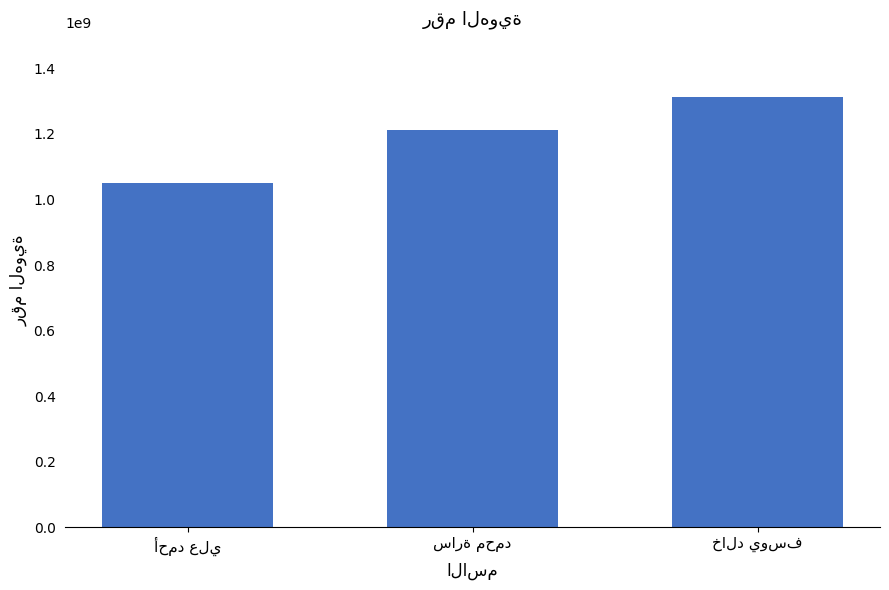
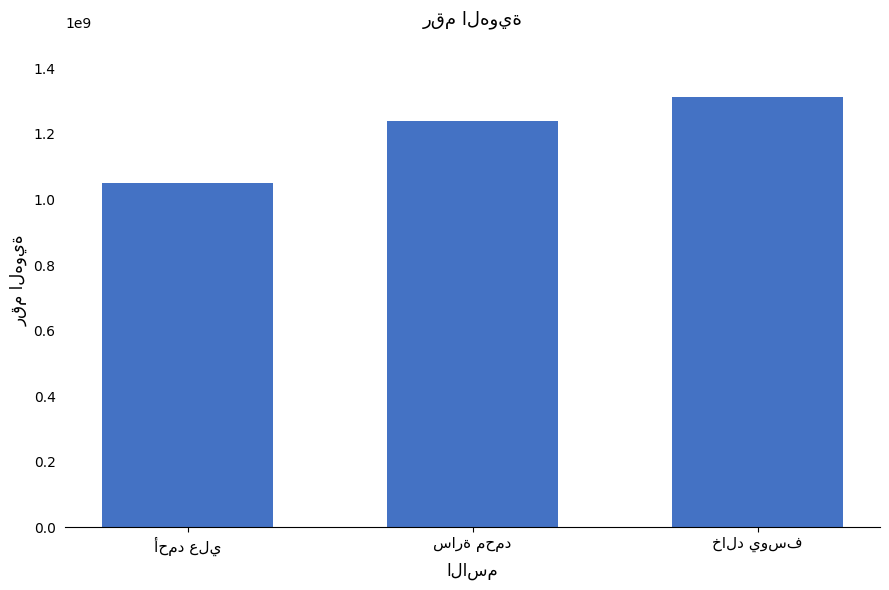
سارة محمد: 1210000000 -> 1240000000
